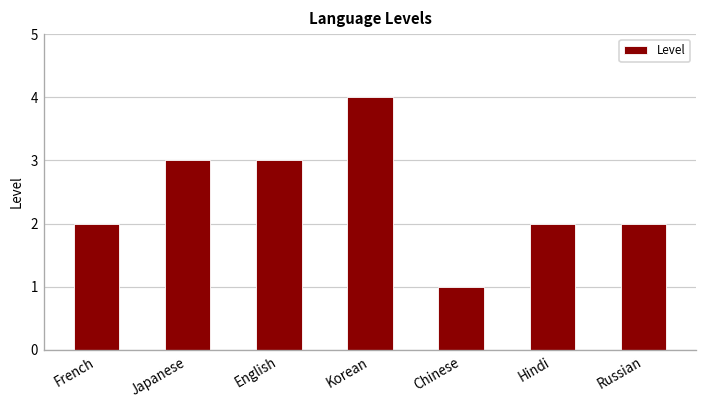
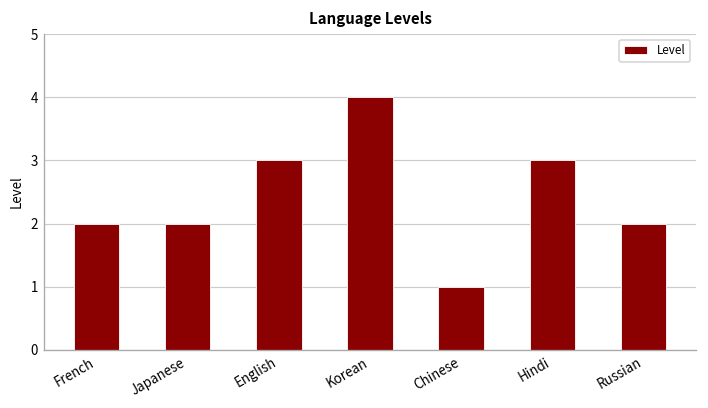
Japanese: 3 -> 2
Hindi: 2 -> 3
